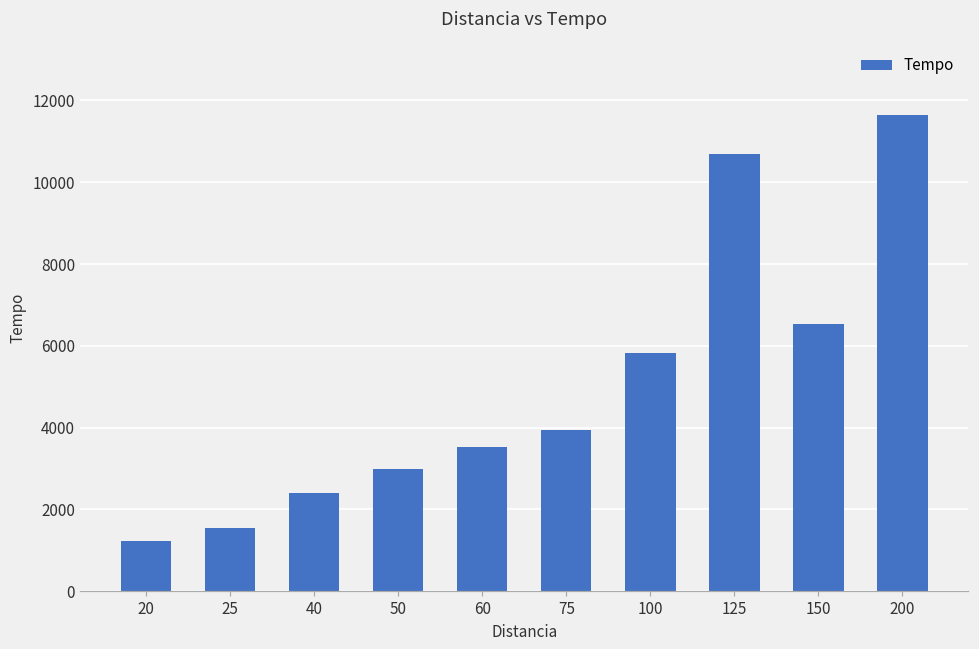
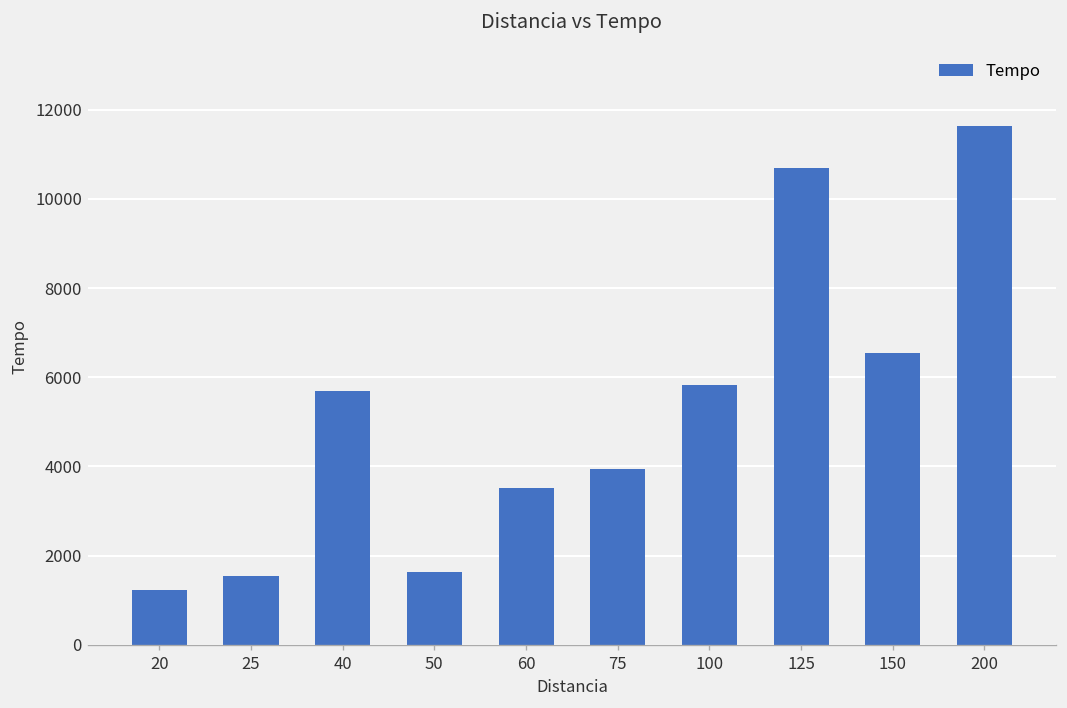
40: 2400 -> 5700
50: 3000 -> 1600
